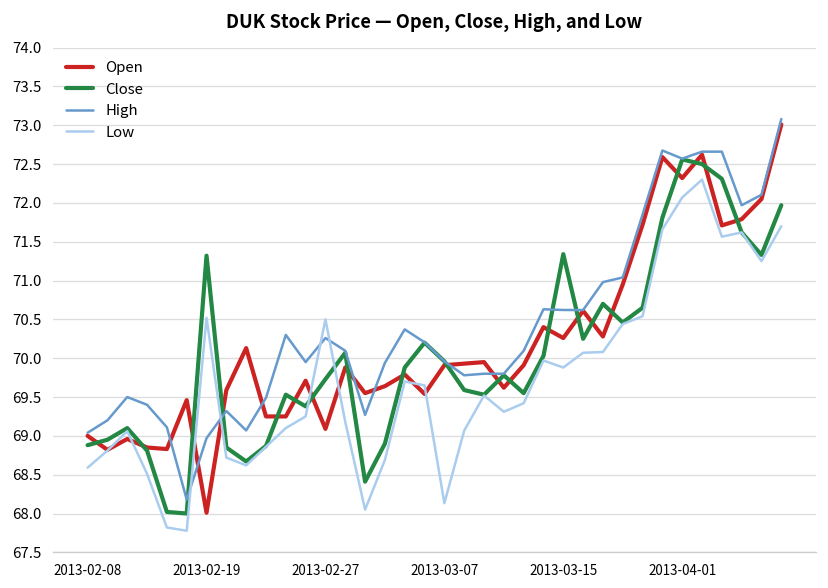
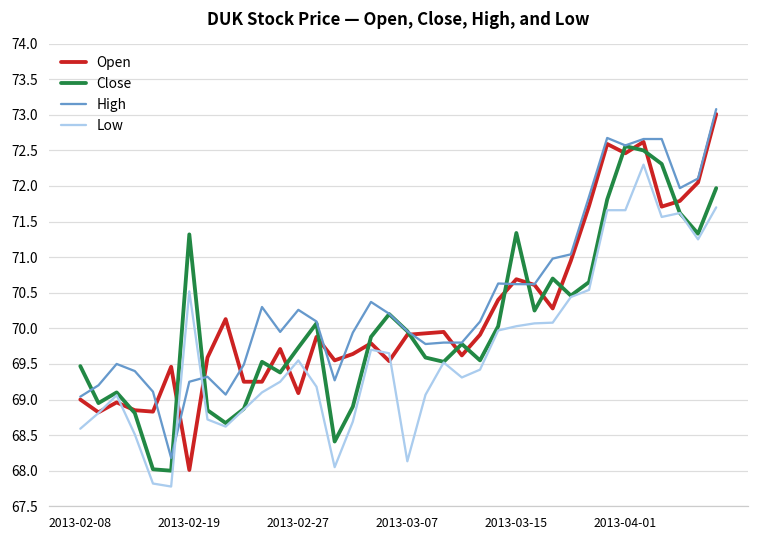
Close, 2013-02-08: 68.9 -> 69.5
High, 2013-02-19: 69.0 -> 69.3
Low, 2013-02-27: 70.5 -> 69.6
Open, 2013-03-15: 70.3 -> 70.7
Low, 2013-03-15: 69.9 -> 70.0
Open, 2013-04-01: 72.3 -> 72.5
Low, 2013-04-01: 72.1 -> 71.7
